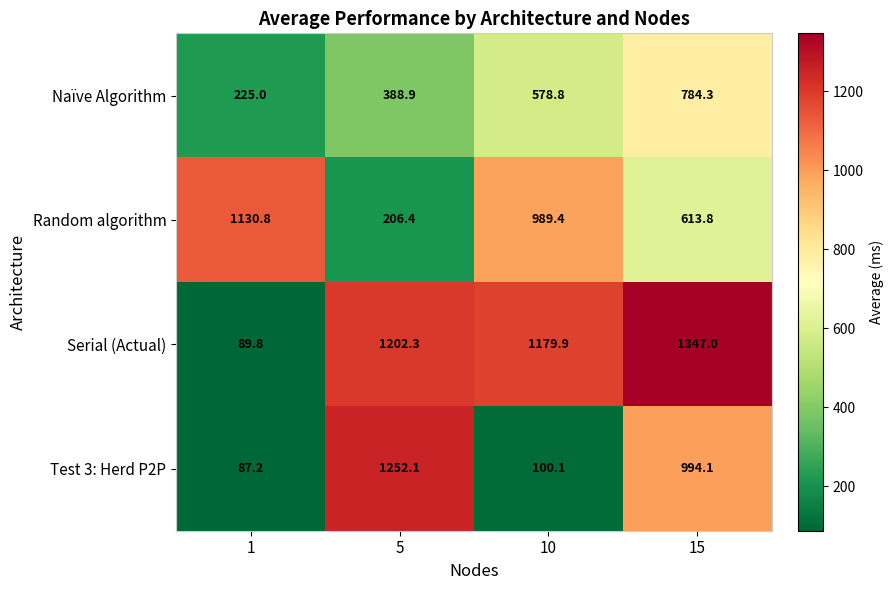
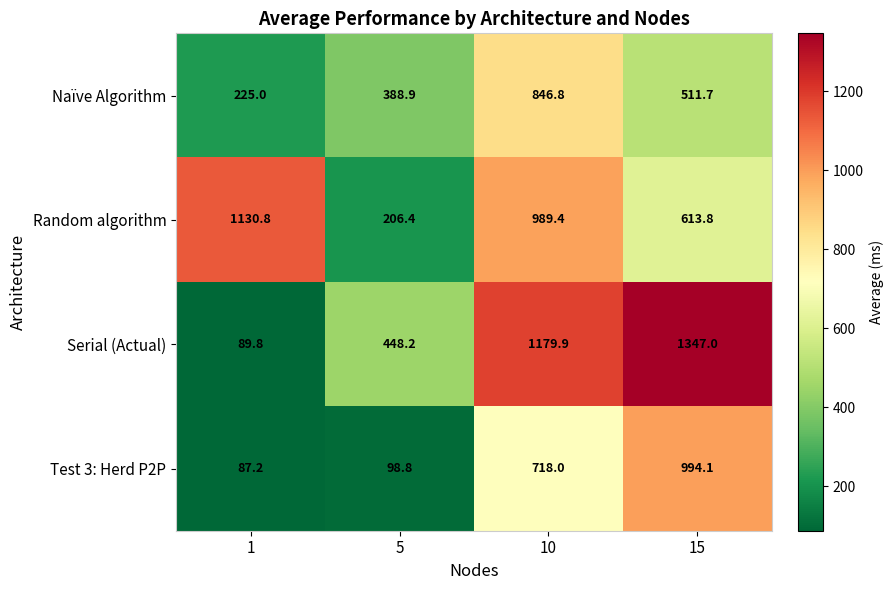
Naïve Algorithm, 10: 578.8 -> 846.8
Naïve Algorithm, 15: 784.3 -> 511.7
Serial (Actual), 5: 1202.3 -> 448.2
Test 3: Herd P2P, 5: 1252.1 -> 98.8
Test 3: Herd P2P, 10: 100.1 -> 718.0
